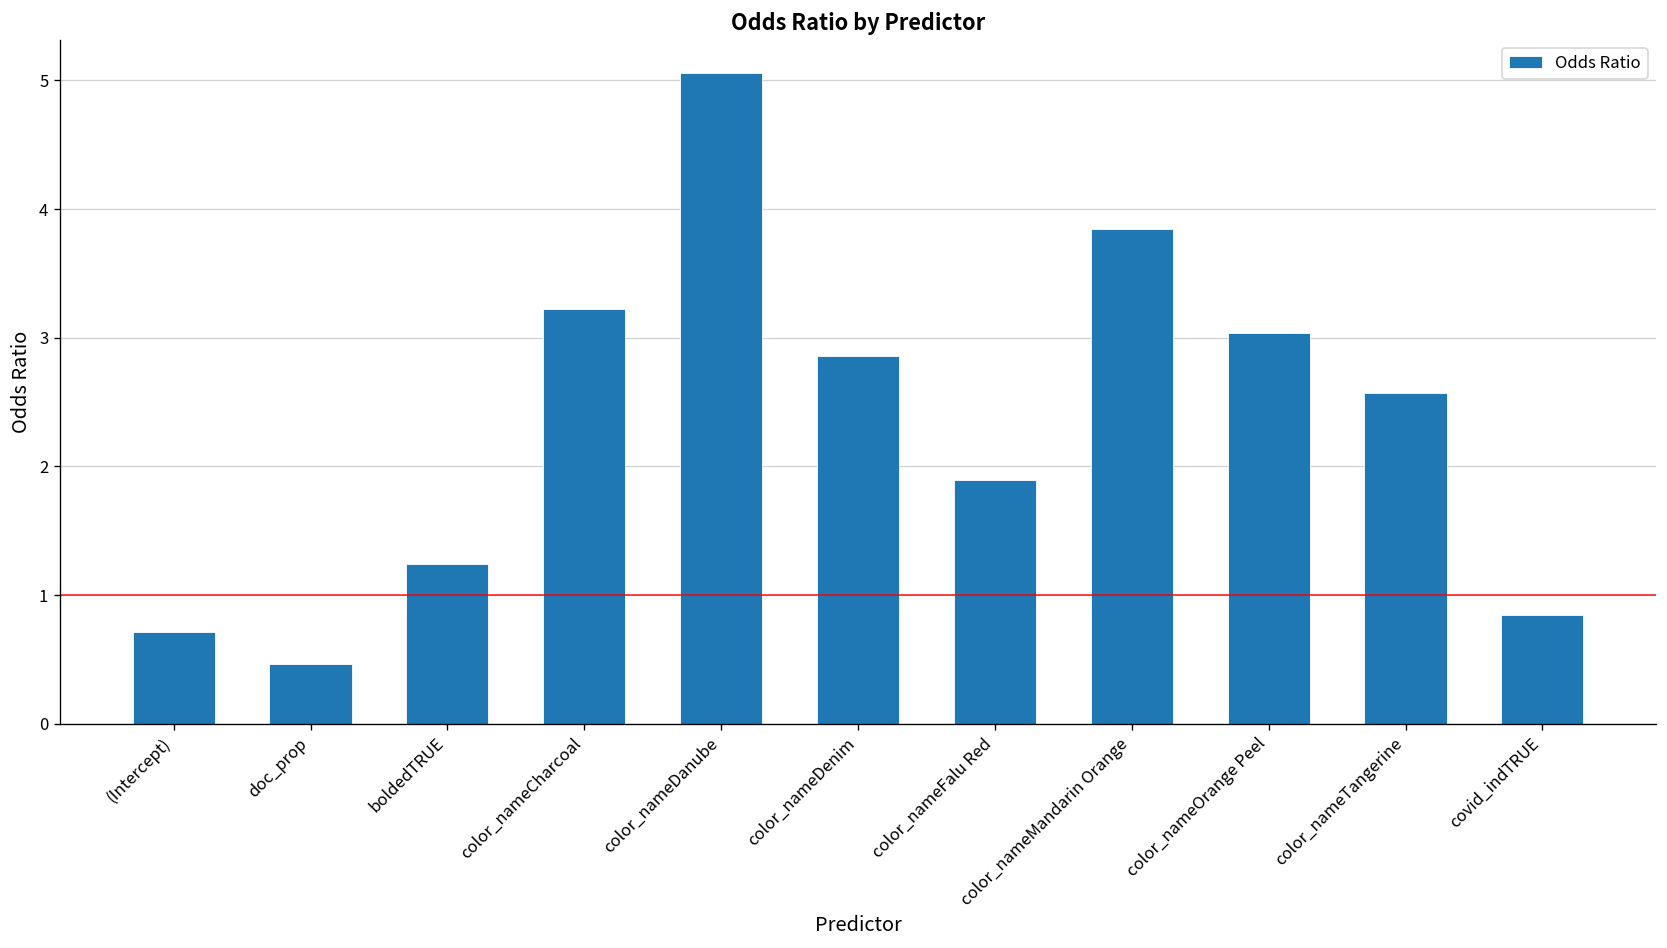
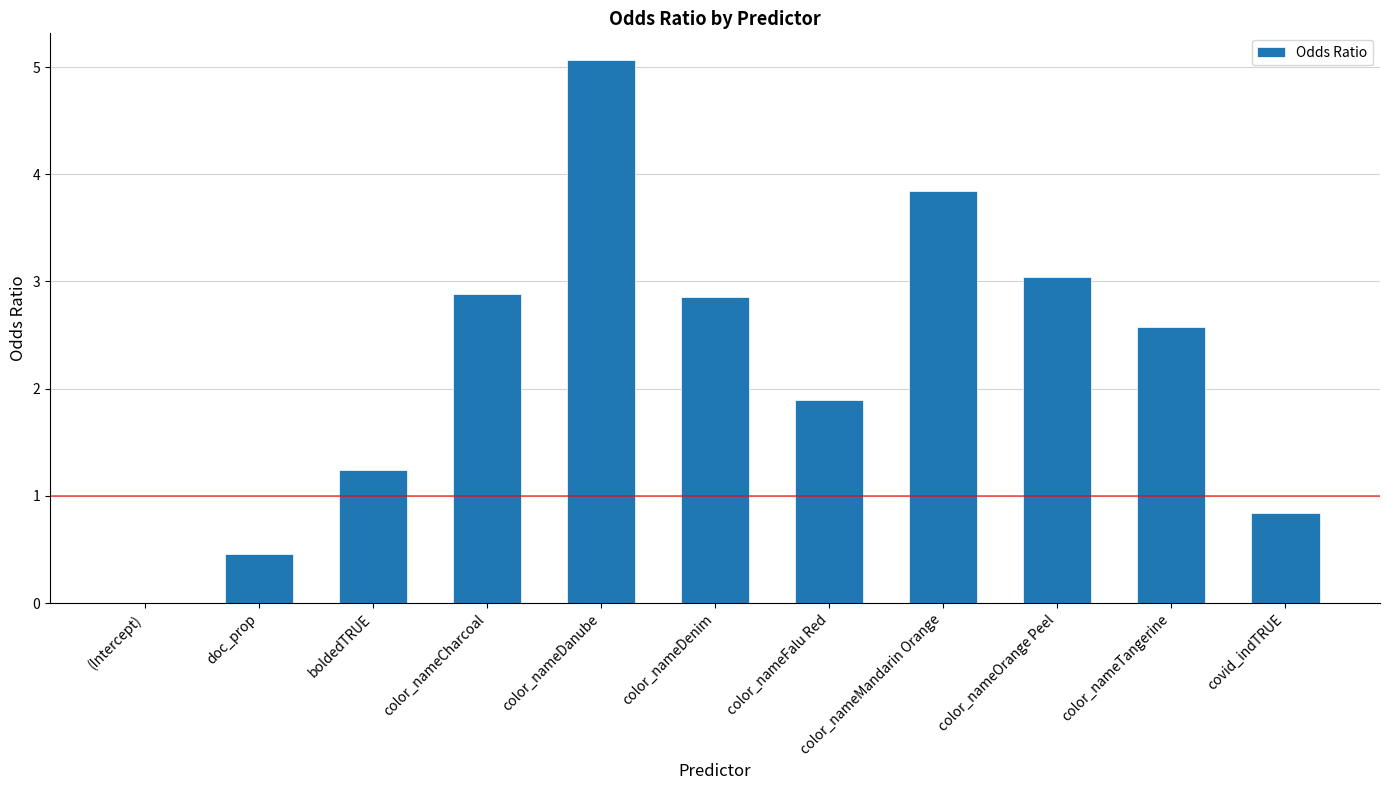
(Intercept): 0.71 -> 0.00
color_nameCharcoal: 3.22 -> 2.88
